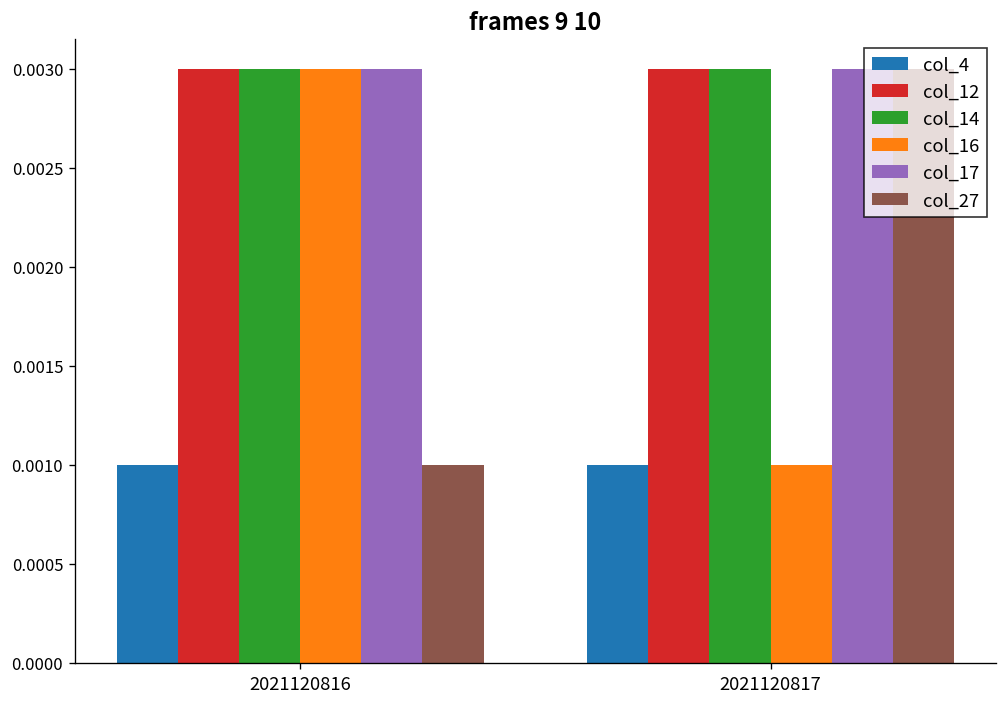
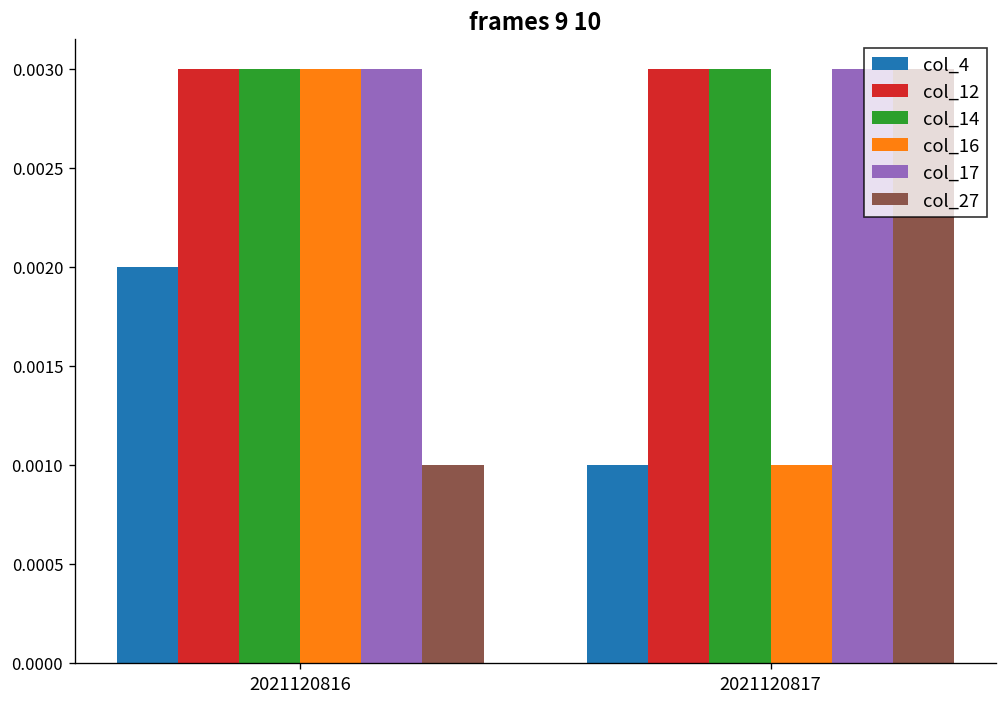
col_4, 2021120816: 0.001 -> 0.002
